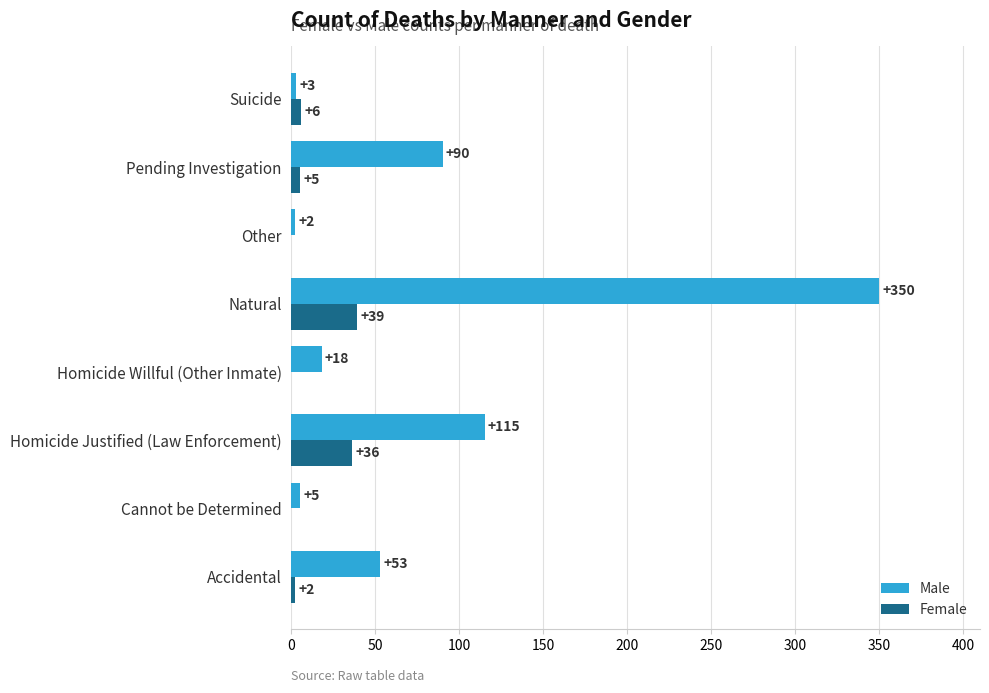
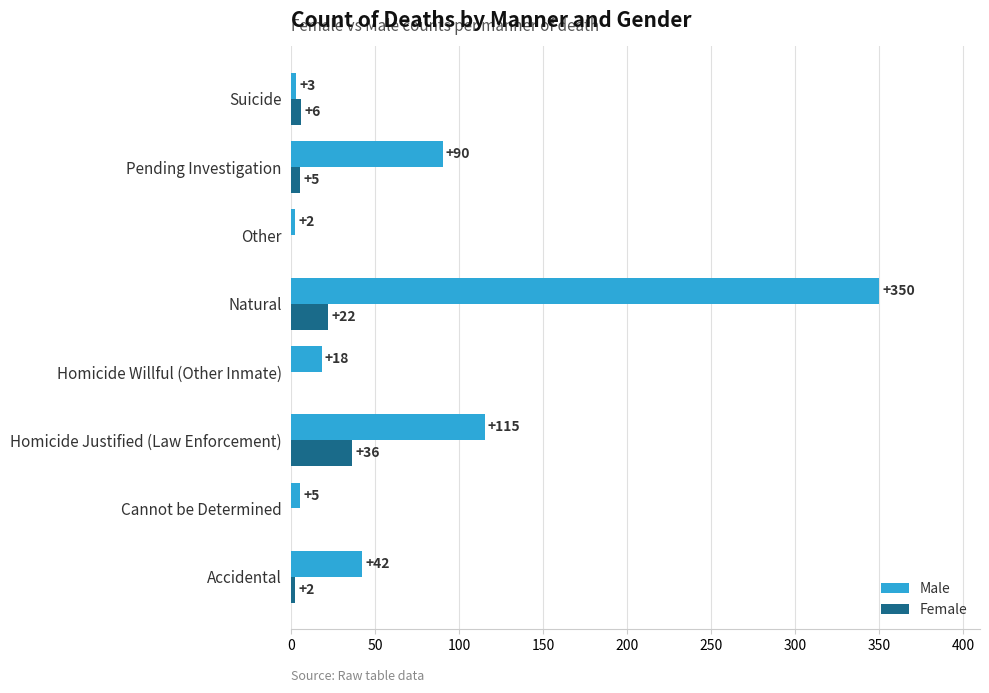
Female, Natural: +39 -> +22
Male, Accidental: +53 -> +42
